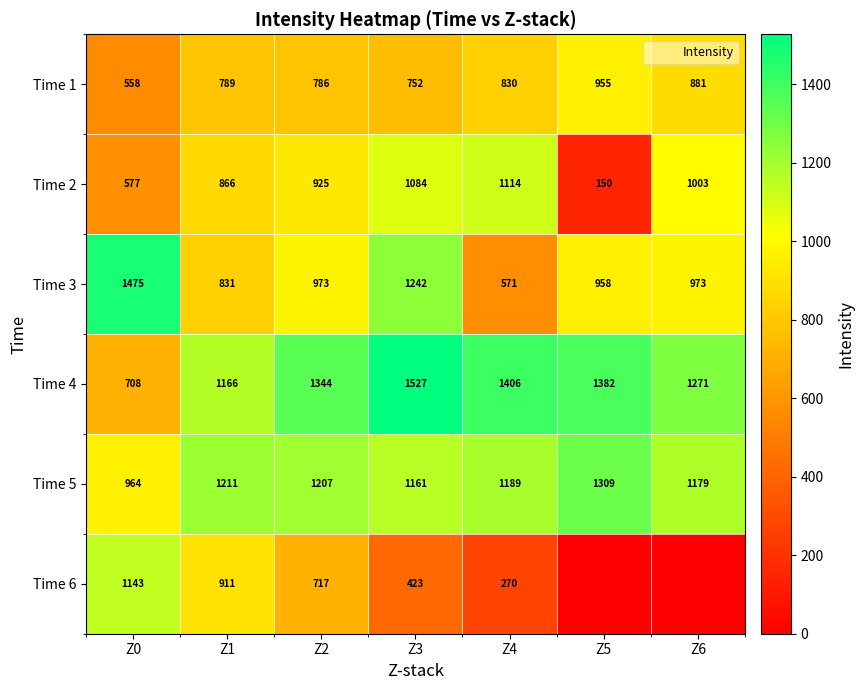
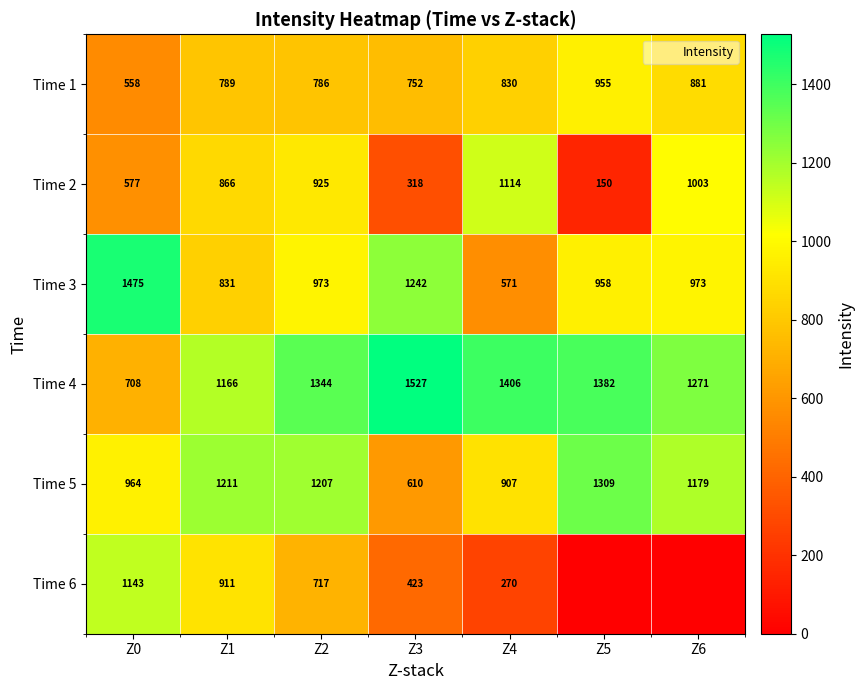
Time 2, Z3: 1084 -> 318
Time 5, Z3: 1161 -> 610
Time 5, Z4: 1189 -> 907
